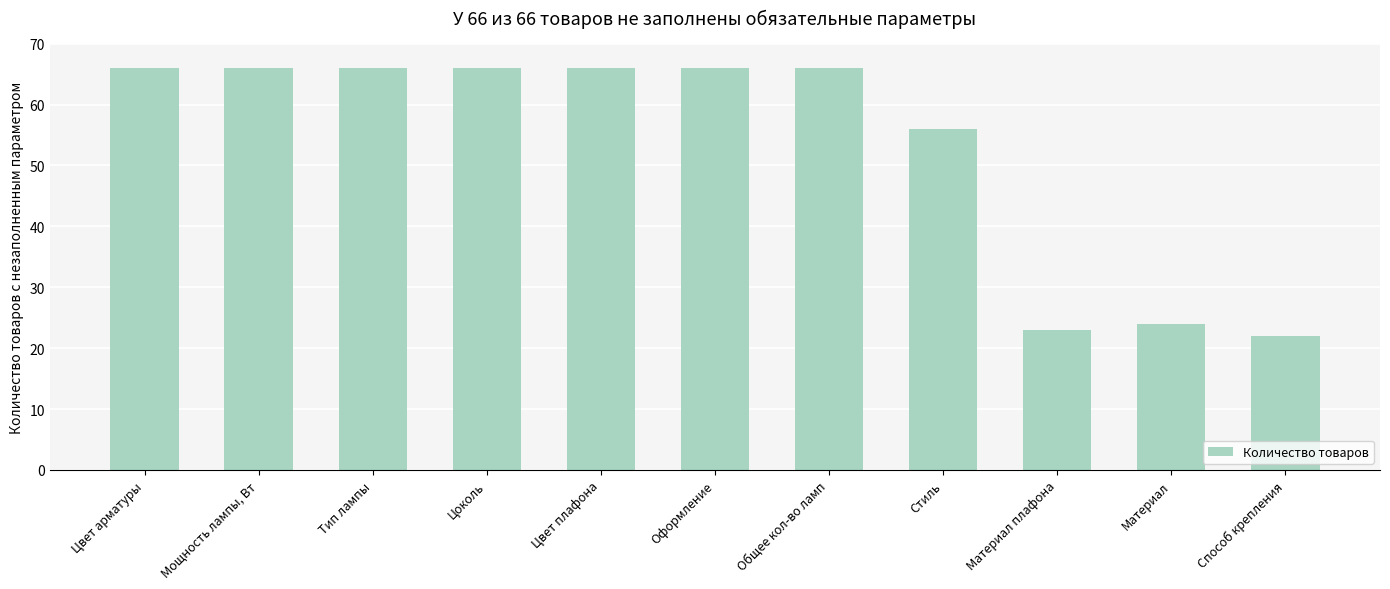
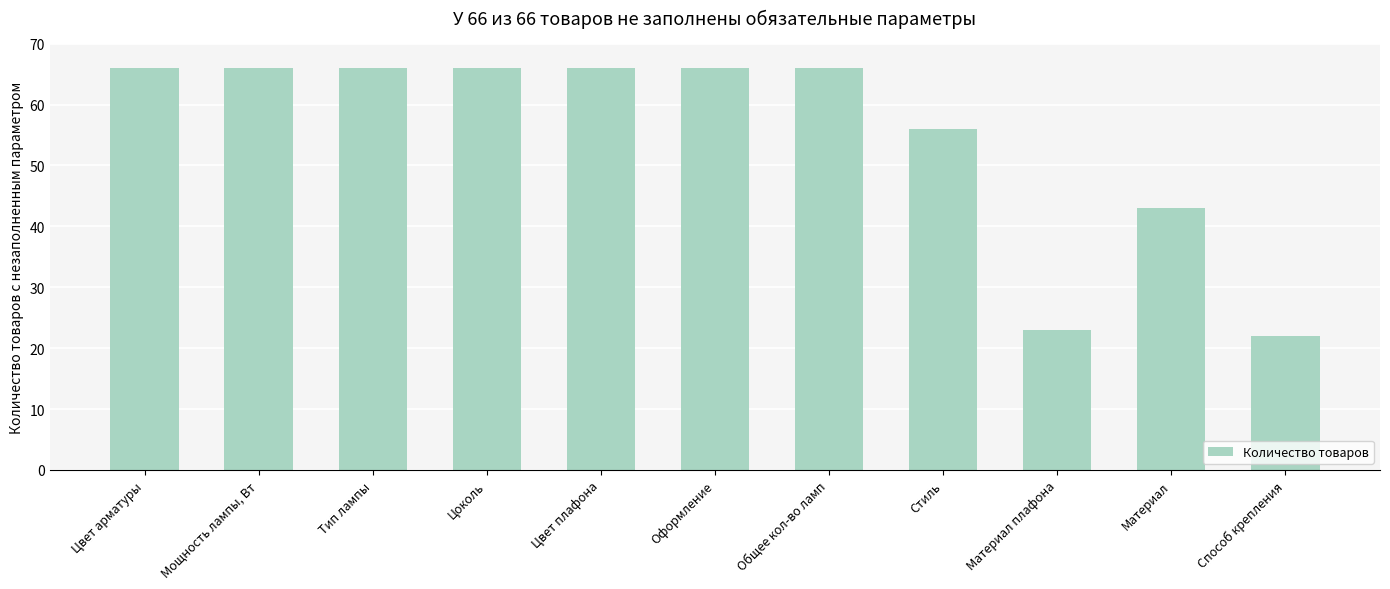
Материал: 24 -> 43
